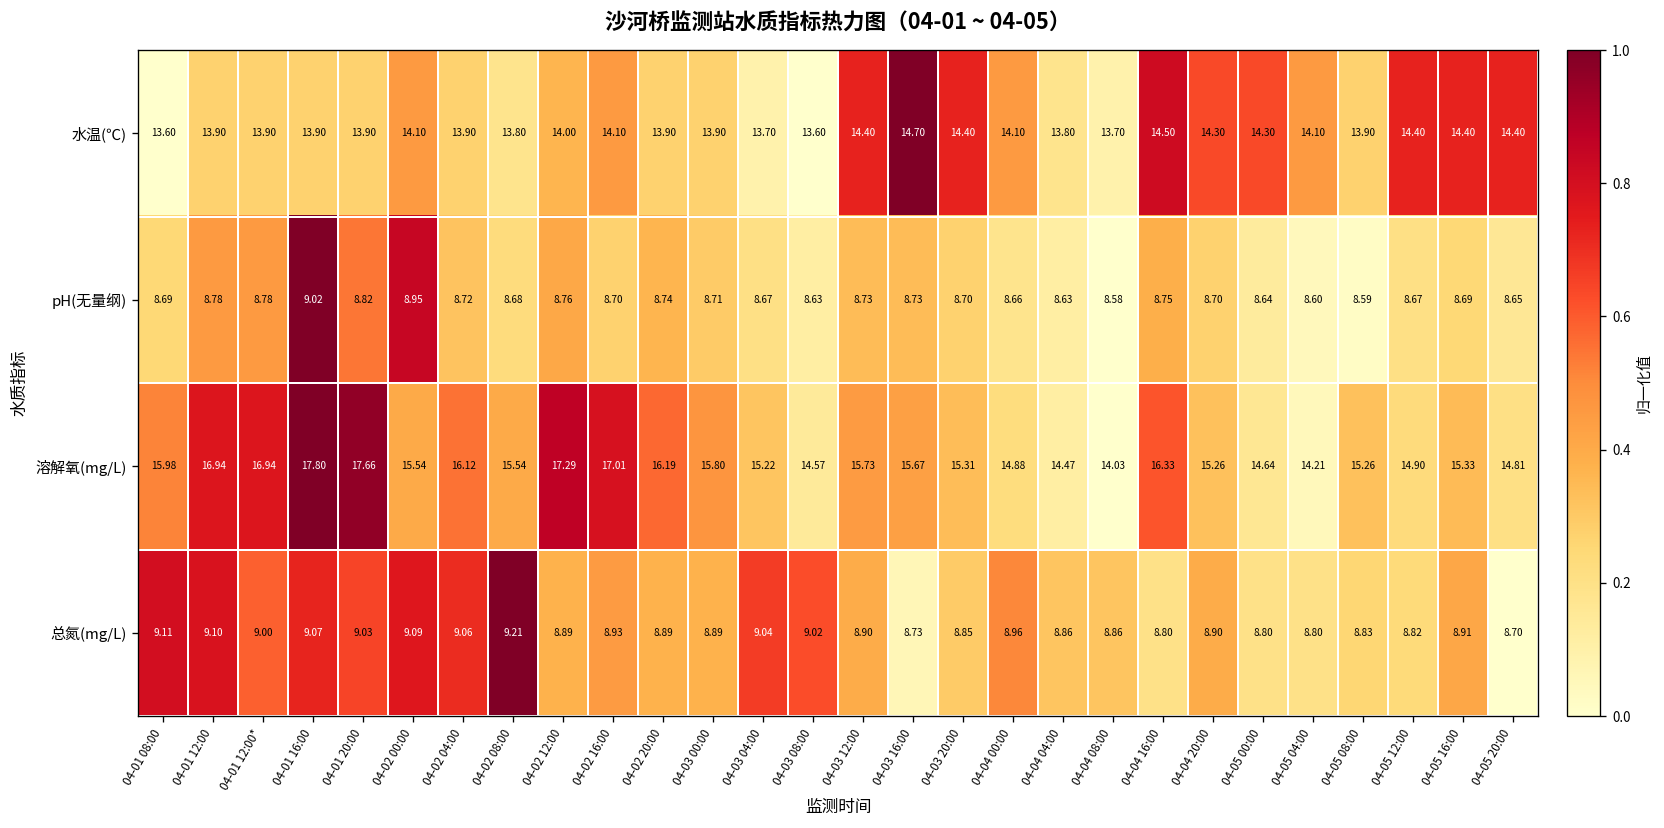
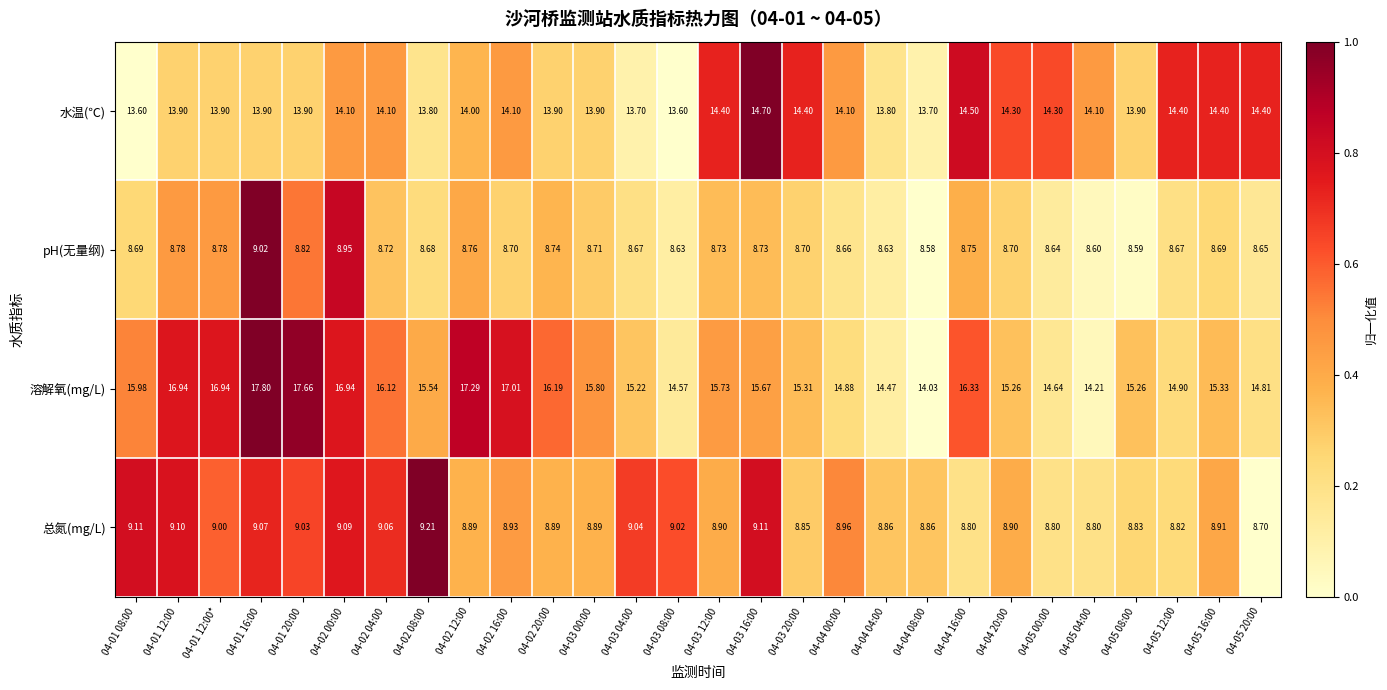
水温(℃), 04-02 04:00: 13.90 -> 14.10
溶解氧(mg/L), 04-02 00:00: 15.54 -> 16.94
总氮(mg/L), 04-03 16:00: 8.73 -> 9.11
